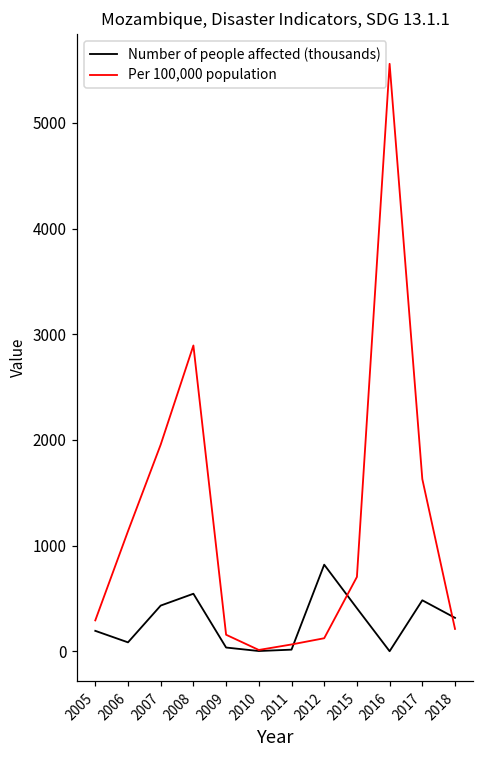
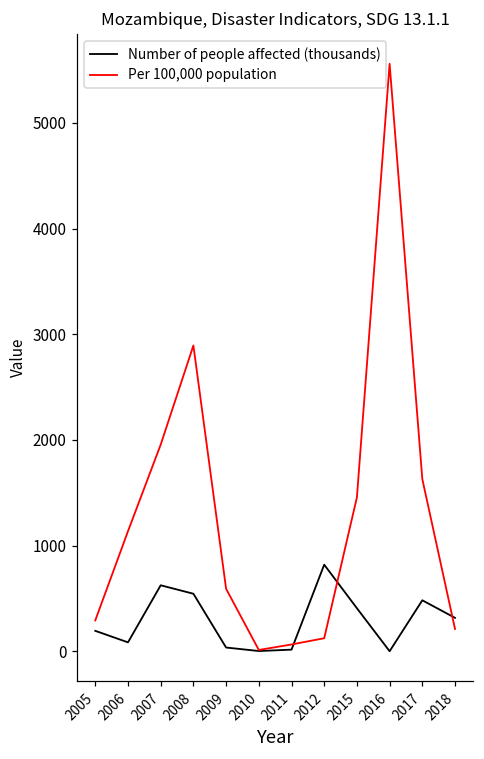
Number of people affected (thousands), 2007: 400 -> 600
Per 100,000 population, 2009: 200 -> 600
Per 100,000 population, 2015: 700 -> 1500
